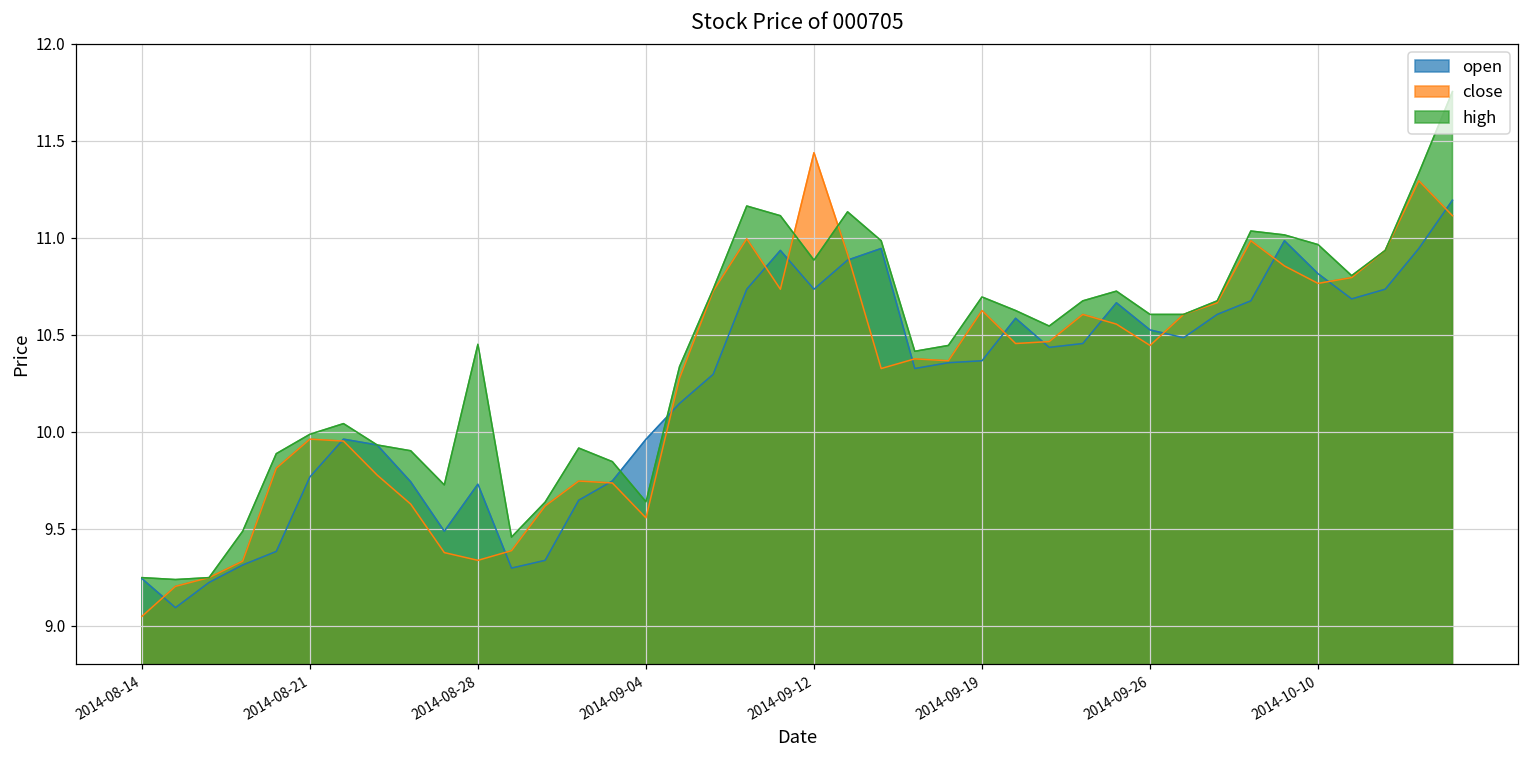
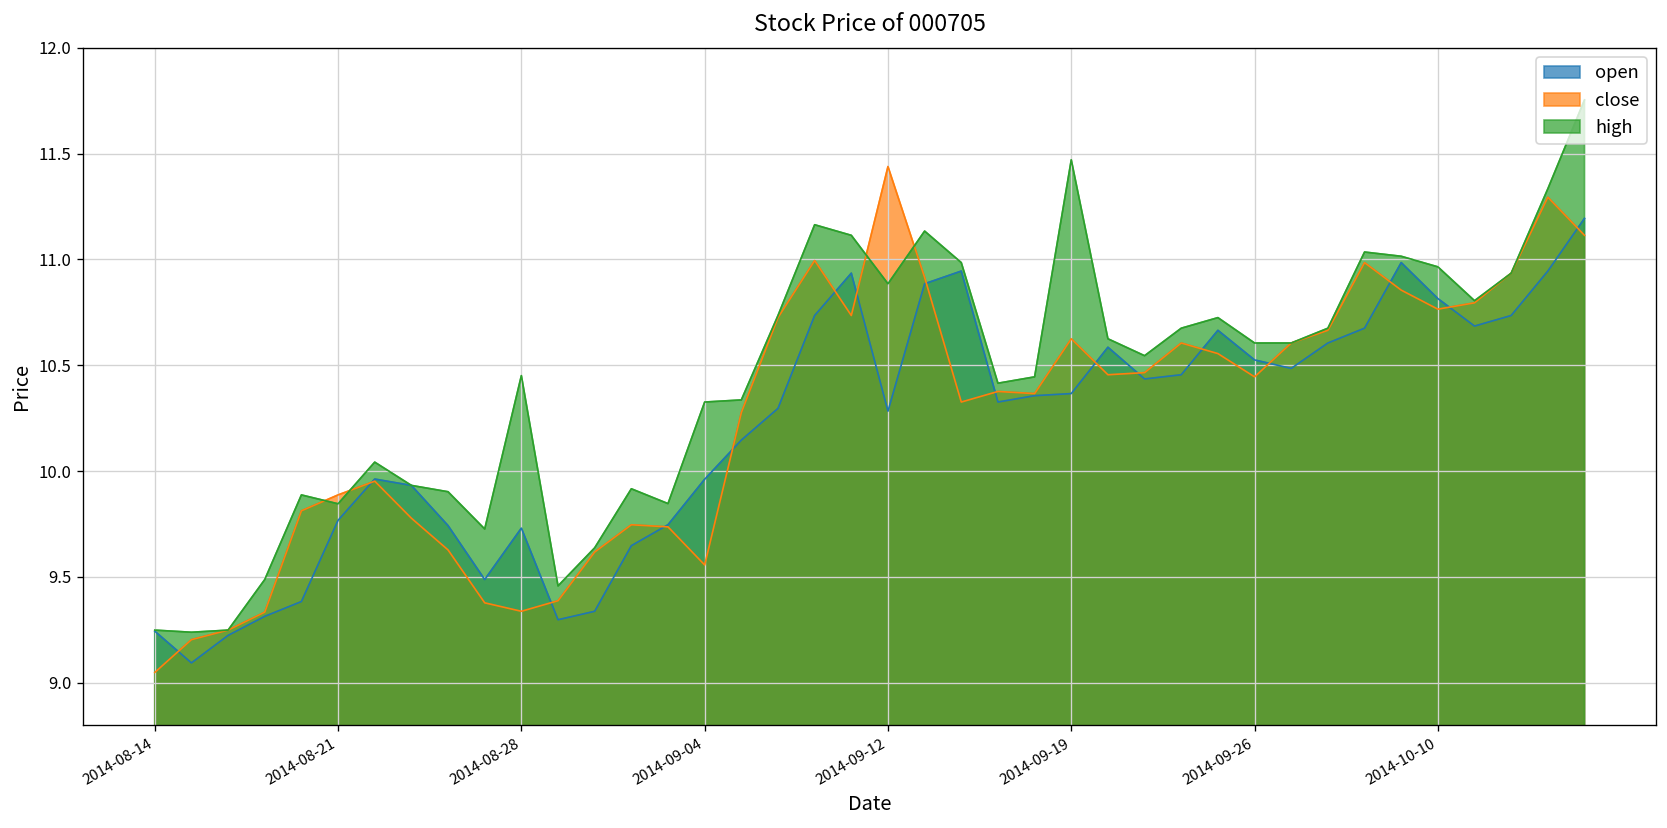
close, 2014-08-21: 9.96 -> 9.89
high, 2014-08-21: 9.99 -> 9.85
high, 2014-09-04: 9.64 -> 10.33
open, 2014-09-12: 10.74 -> 10.28
high, 2014-09-19: 10.70 -> 11.47
